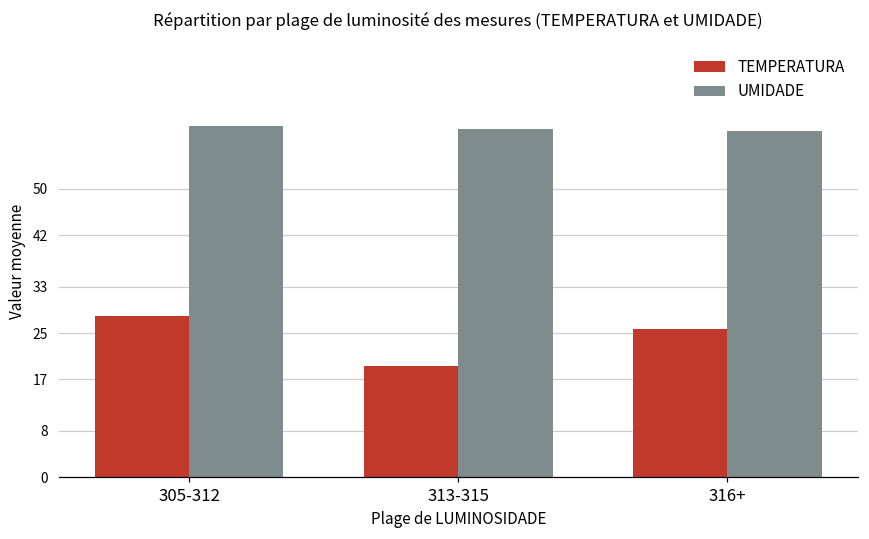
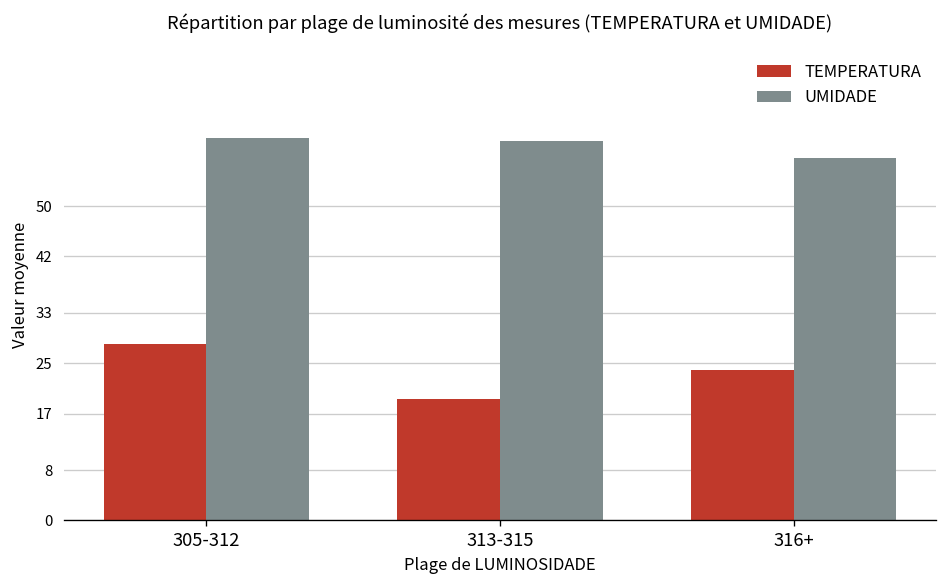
TEMPERATURA, 316+: 26 -> 24
UMIDADE, 316+: 60 -> 58
